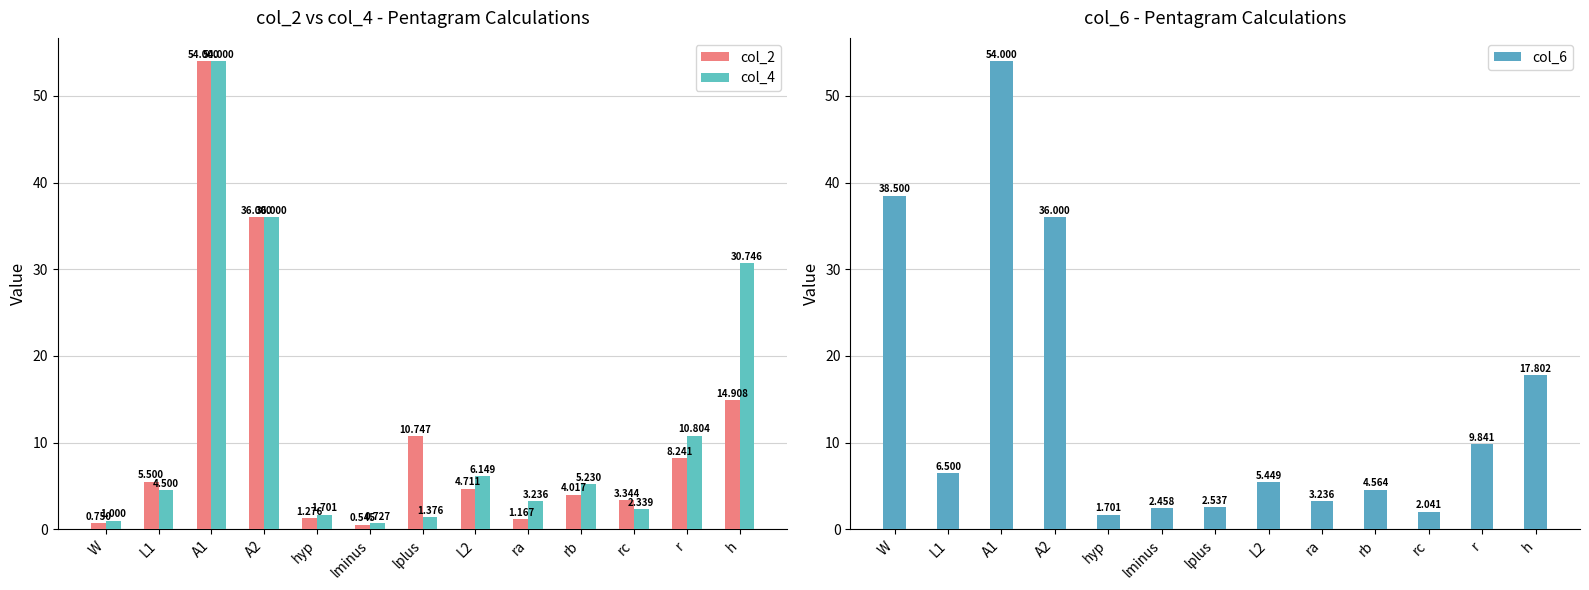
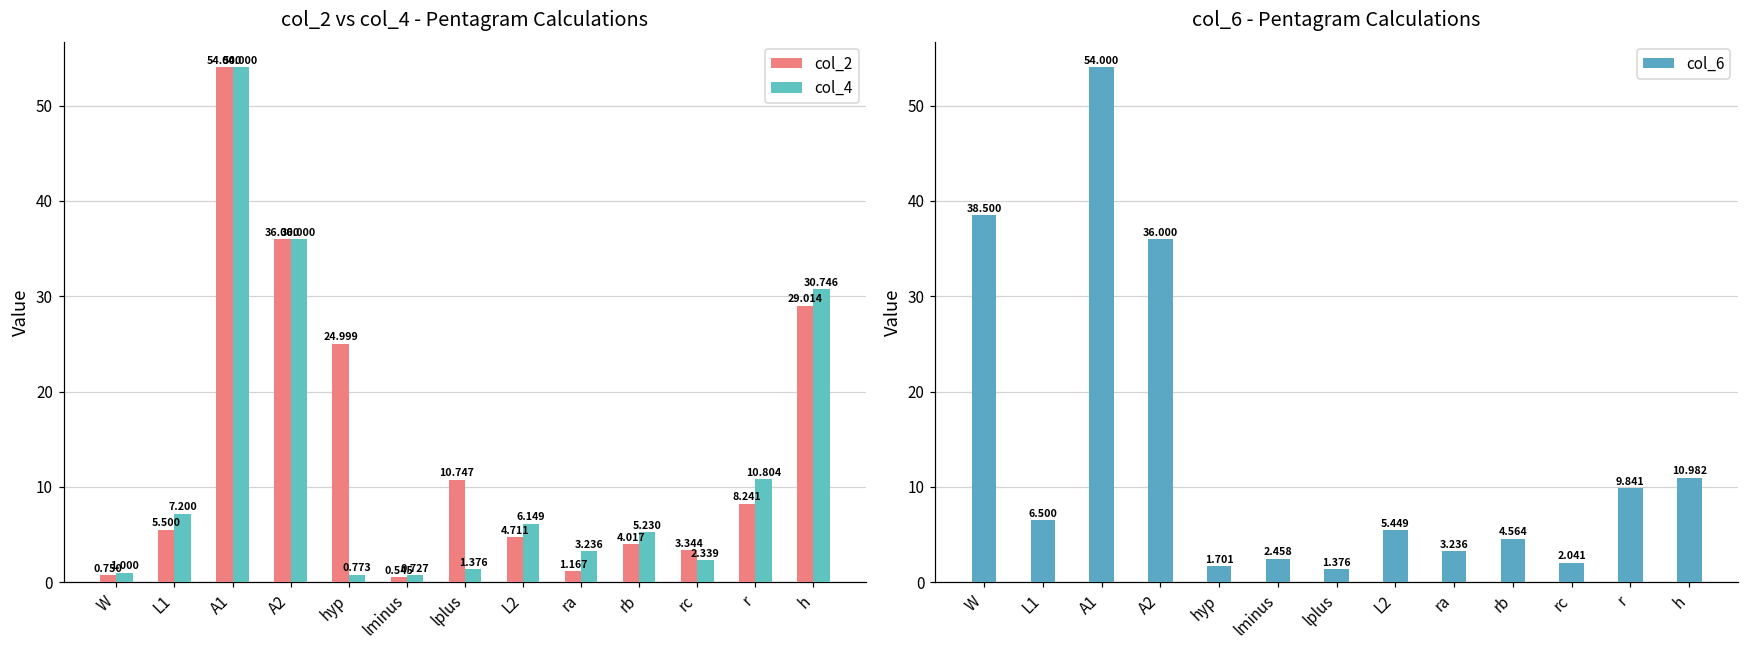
col_2 vs col_4 - Pentagram Calculations, col_4, L1: 4.500 -> 7.200
col_2 vs col_4 - Pentagram Calculations, col_2, hyp: 1.276 -> 24.999
col_2 vs col_4 - Pentagram Calculations, col_4, hyp: 1.701 -> 0.773
col_2 vs col_4 - Pentagram Calculations, col_2, h: 14.908 -> 29.014
col_6 - Pentagram Calculations, lplus: 2.537 -> 1.376
col_6 - Pentagram Calculations, h: 17.802 -> 10.982
